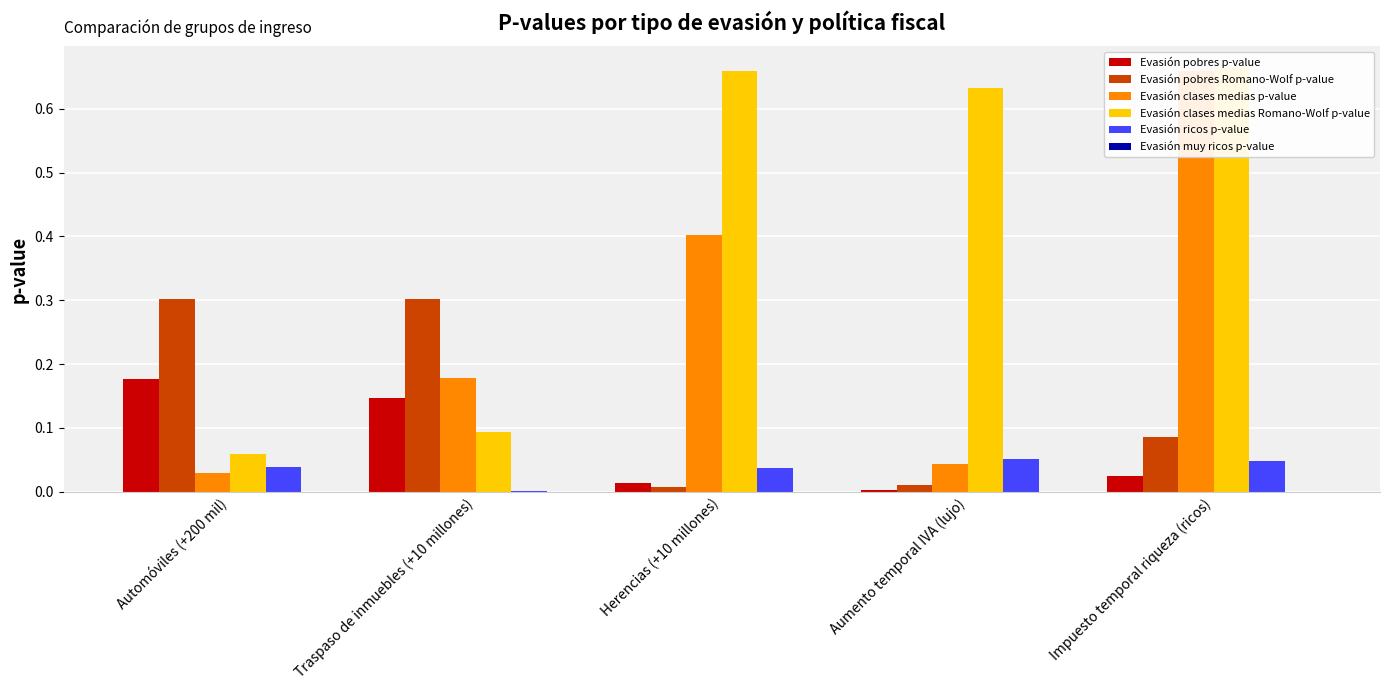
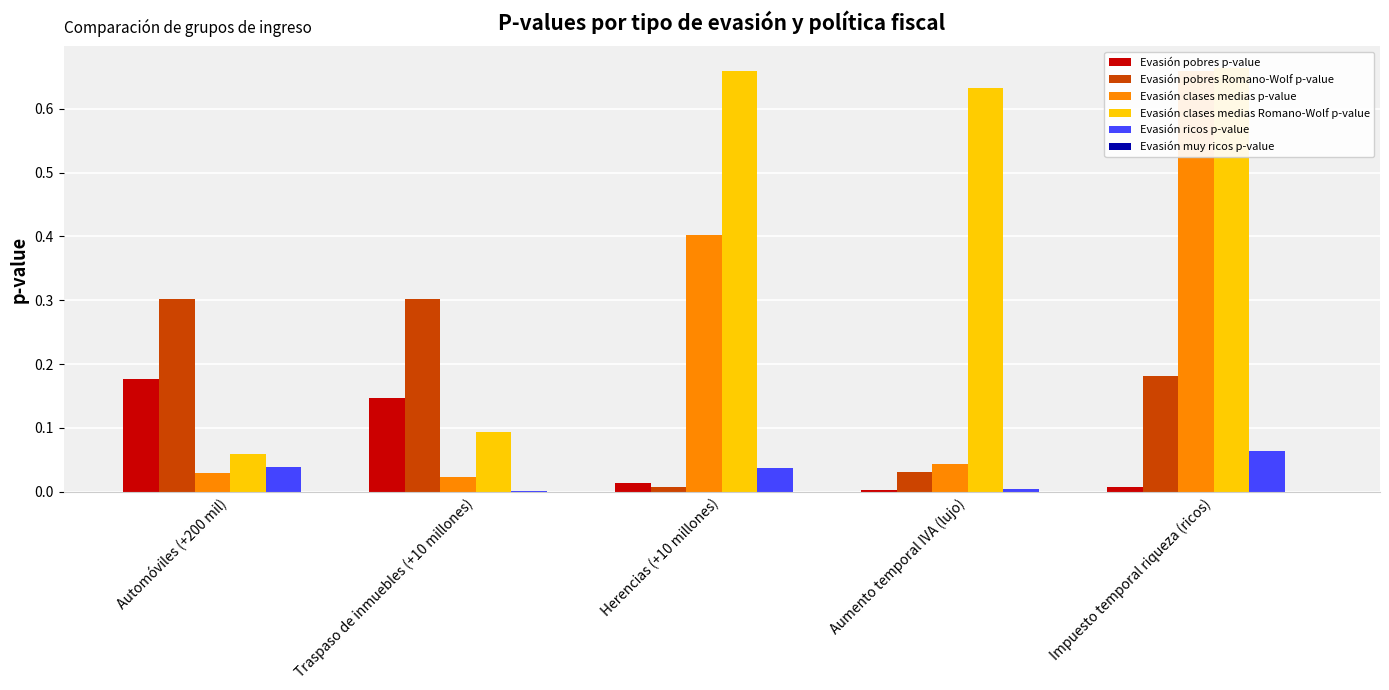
Evasión clases medias p-value, Traspaso de inmuebles (+10 millones): 0.18 -> 0.02
Evasión pobres Romano-Wolf p-value, Aumento temporal IVA (lujo): 0.01 -> 0.03
Evasión ricos p-value, Aumento temporal IVA (lujo): 0.05 -> 0.01
Evasión pobres p-value, Impuesto temporal riqueza (ricos): 0.02 -> 0.01
Evasión pobres Romano-Wolf p-value, Impuesto temporal riqueza (ricos): 0.09 -> 0.18
Evasión ricos p-value, Impuesto temporal riqueza (ricos): 0.05 -> 0.06
